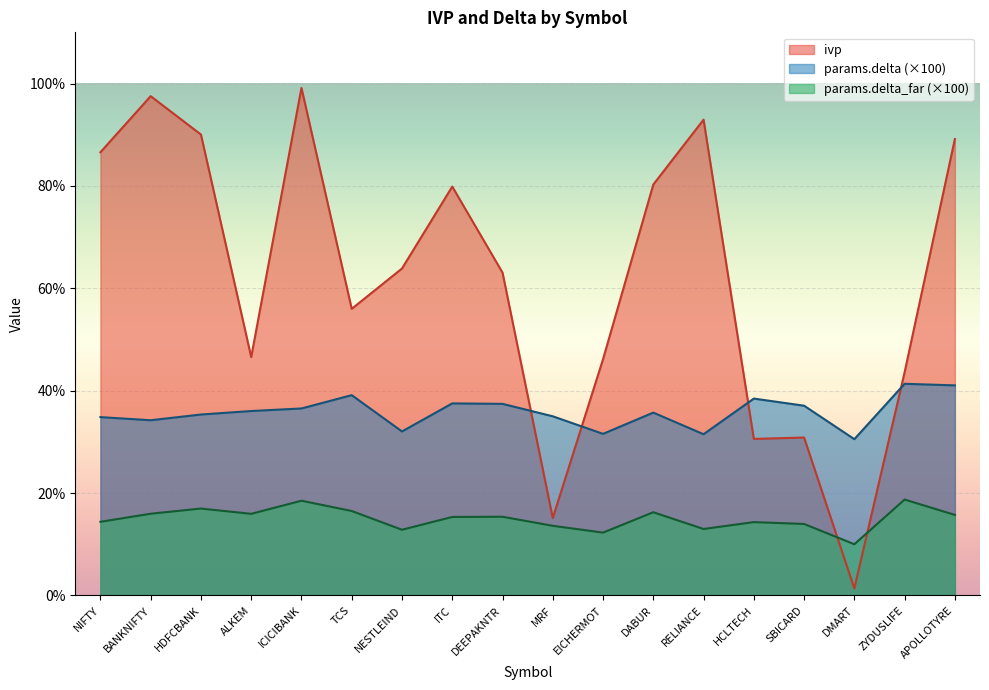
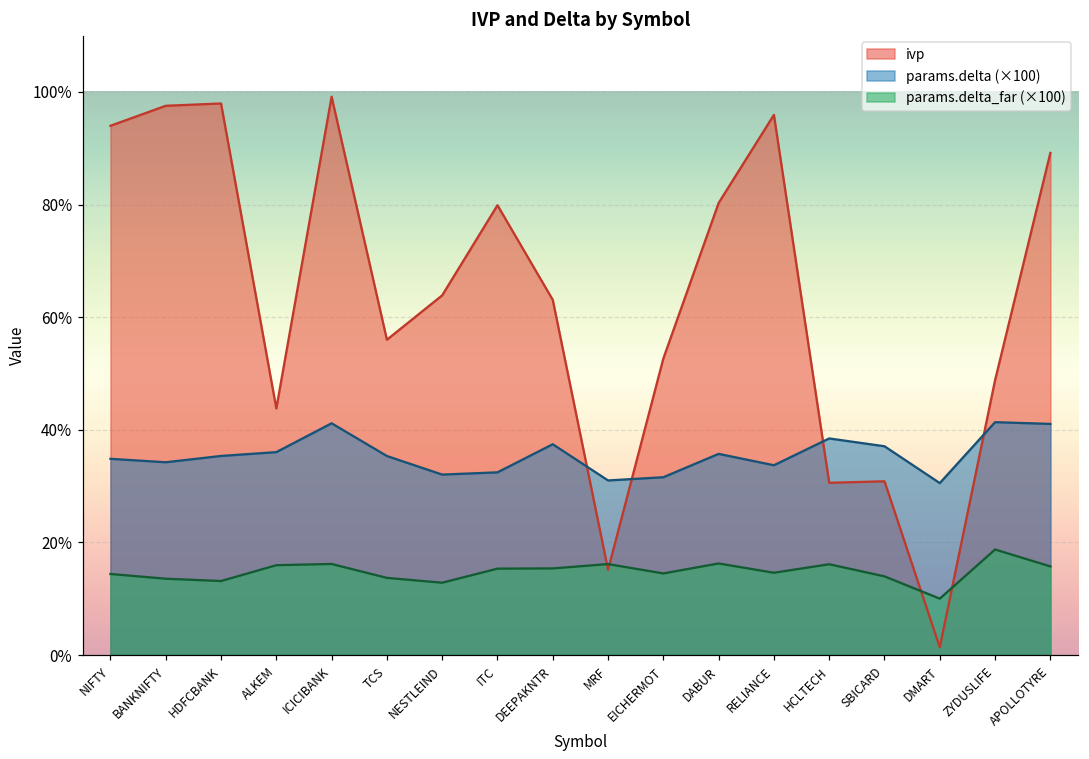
ivp, NIFTY: 87% -> 94%
params.delta_far (×100), BANKNIFTY: 16% -> 14%
ivp, HDFCBANK: 90% -> 98%
params.delta_far (×100), HDFCBANK: 17% -> 13%
ivp, ALKEM: 47% -> 44%
params.delta (×100), ICICIBANK: 37% -> 41%
params.delta_far (×100), ICICIBANK: 19% -> 16%
params.delta (×100), TCS: 39% -> 35%
params.delta_far (×100), TCS: 17% -> 14%
params.delta (×100), ITC: 38% -> 32%
params.delta (×100), MRF: 35% -> 31%
params.delta_far (×100), MRF: 14% -> 16%
ivp, EICHERMOT: 46% -> 53%
params.delta_far (×100), EICHERMOT: 12% -> 14%
ivp, RELIANCE: 93% -> 96%
params.delta (×100), RELIANCE: 32% -> 34%
params.delta_far (×100), RELIANCE: 13% -> 15%
params.delta_far (×100), HCLTECH: 14% -> 16%
ivp, ZYDUSLIFE: 44% -> 49%
